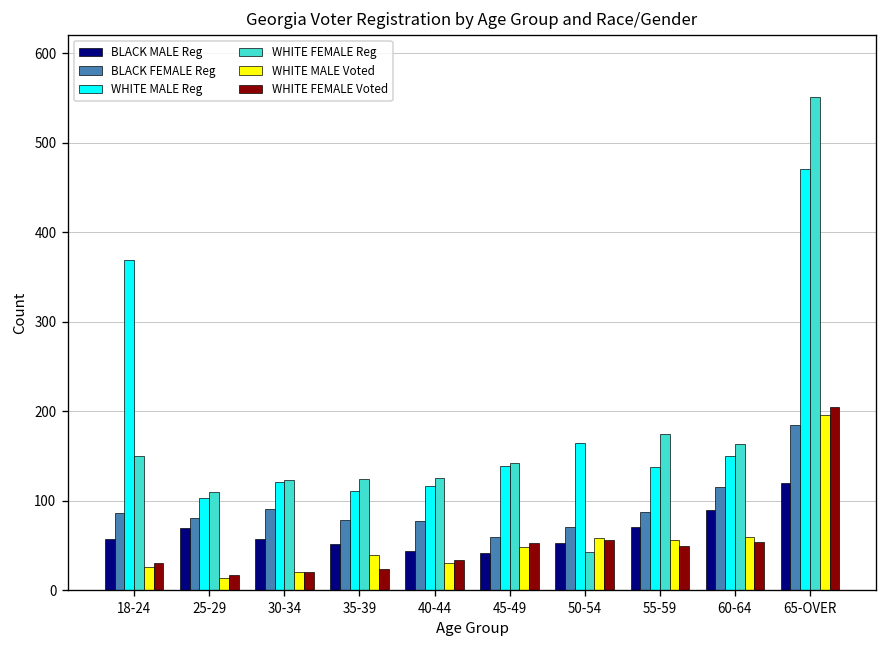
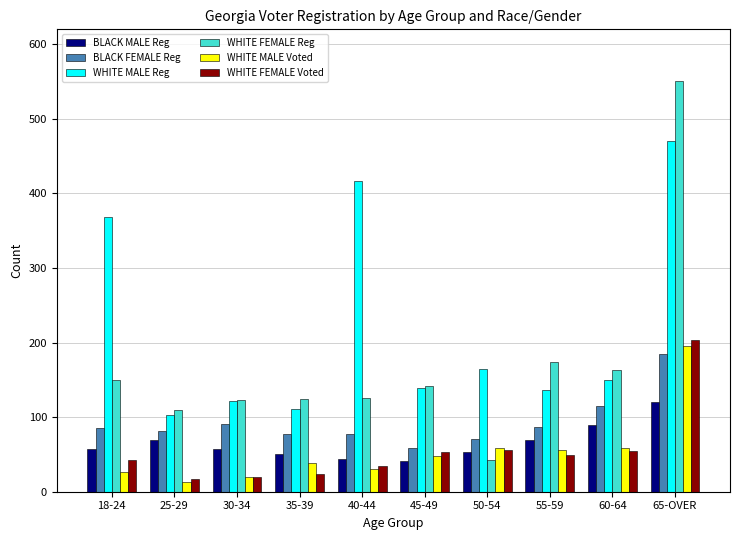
WHITE FEMALE Voted, 18-24: 30 -> 40
WHITE MALE Reg, 40-44: 120 -> 420
